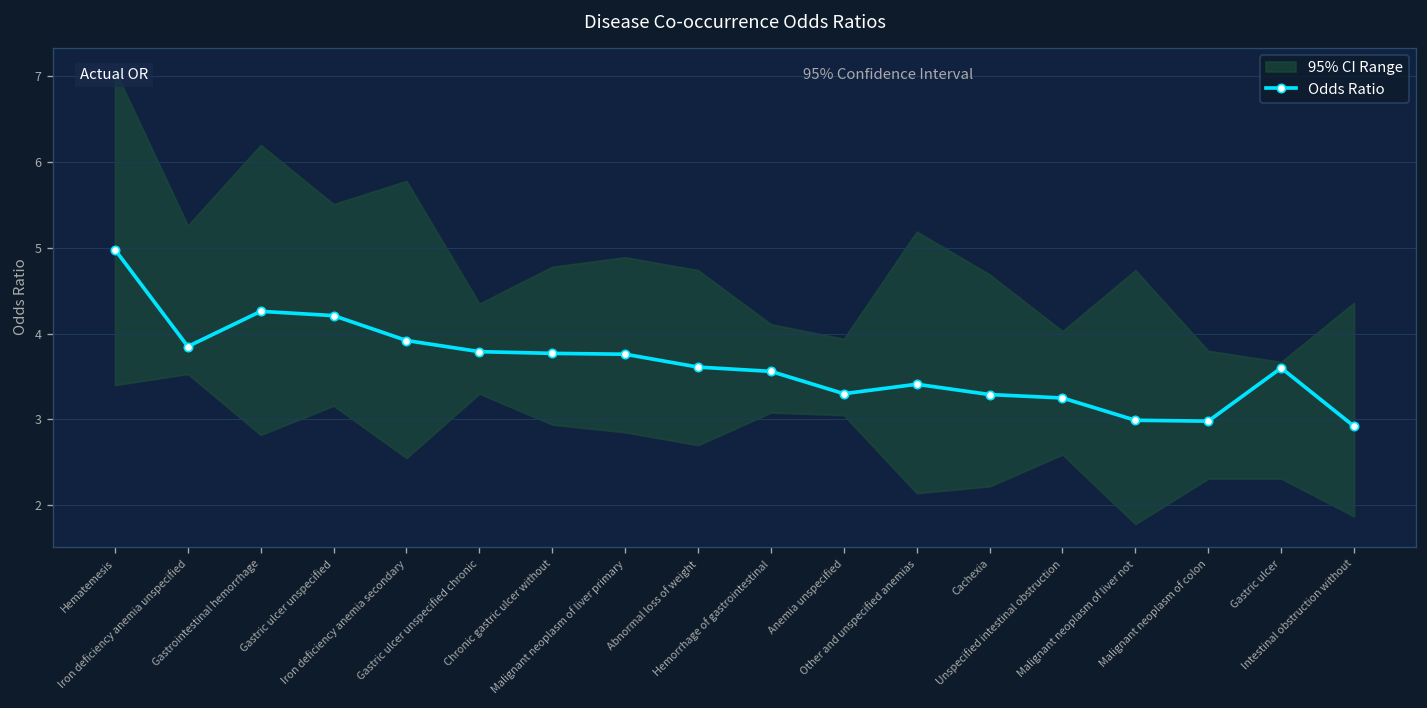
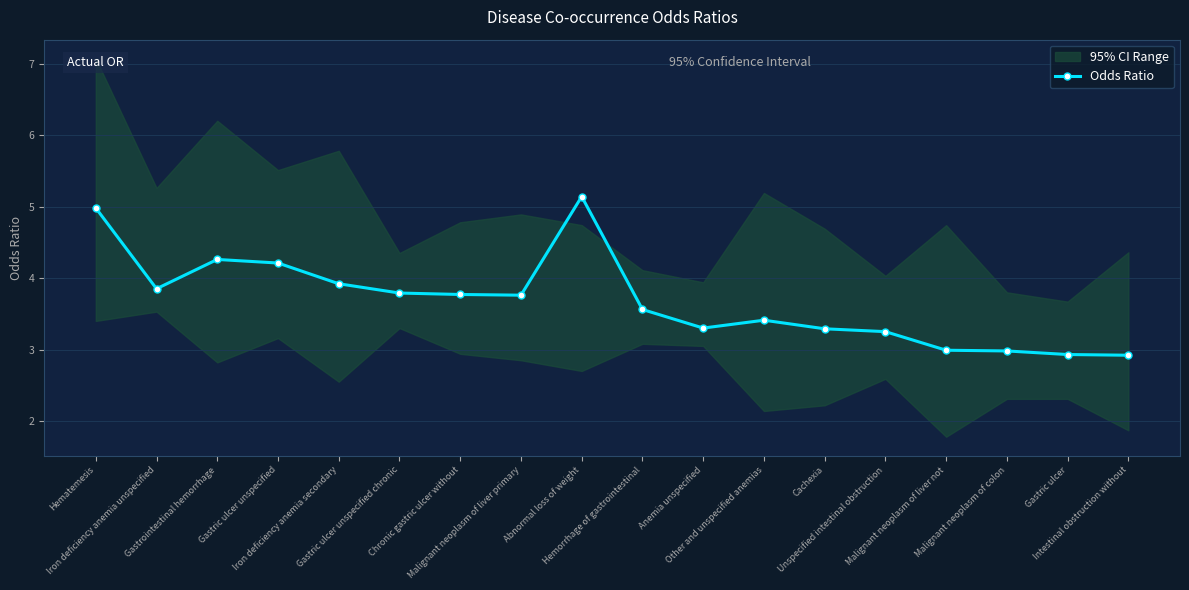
Odds Ratio, Abnormal loss of weight: 3.6 -> 5.1
Odds Ratio, Gastric ulcer: 3.6 -> 2.9
